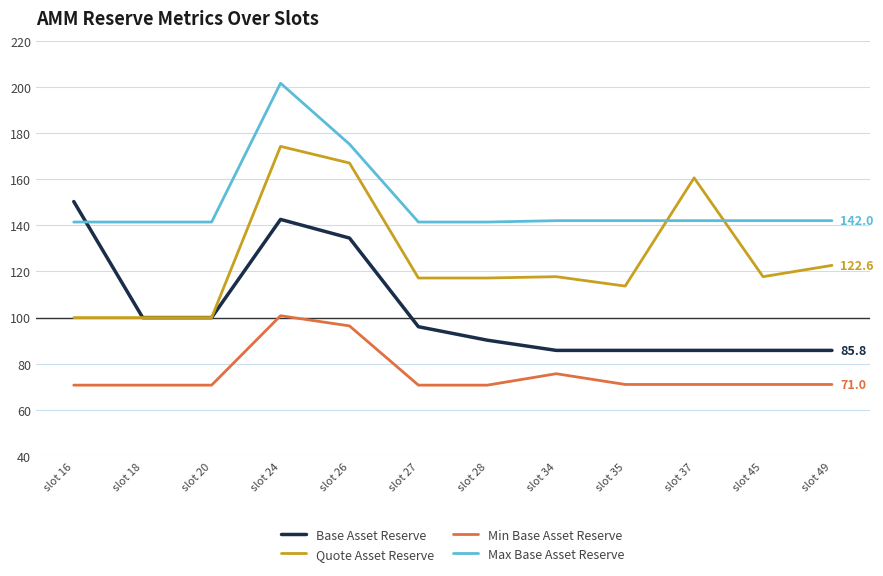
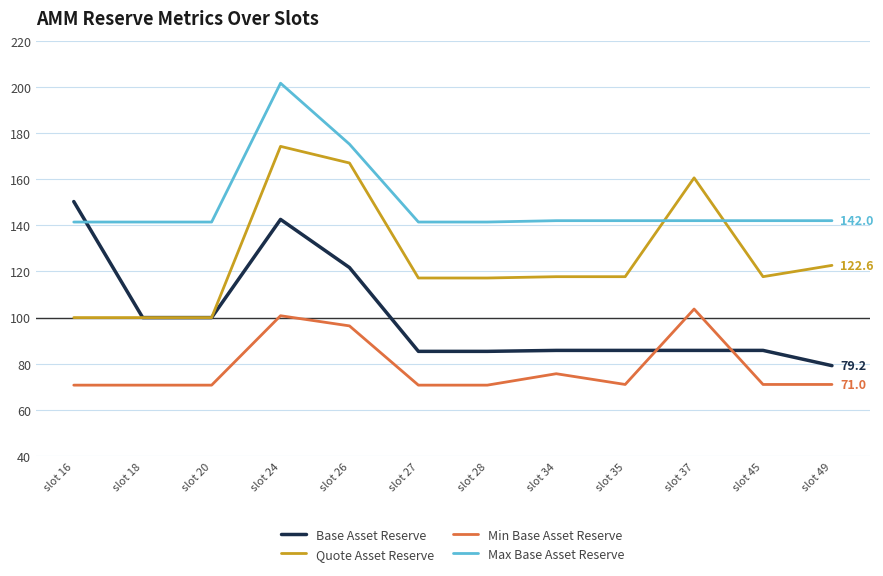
Base Asset Reserve, slot 26: 134 -> 122
Base Asset Reserve, slot 27: 96 -> 85
Base Asset Reserve, slot 28: 90 -> 85
Quote Asset Reserve, slot 35: 114 -> 118
Min Base Asset Reserve, slot 37: 71 -> 104
Base Asset Reserve, slot 49: 85.8 -> 79.2
